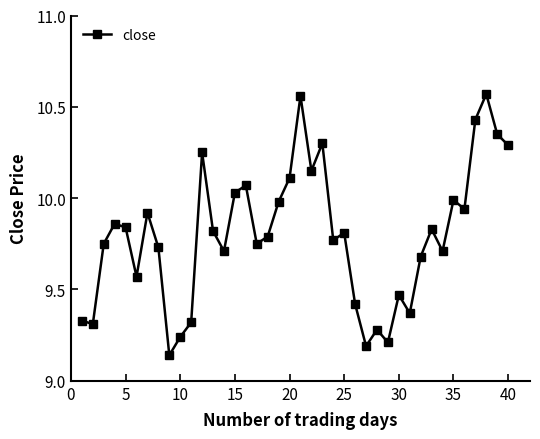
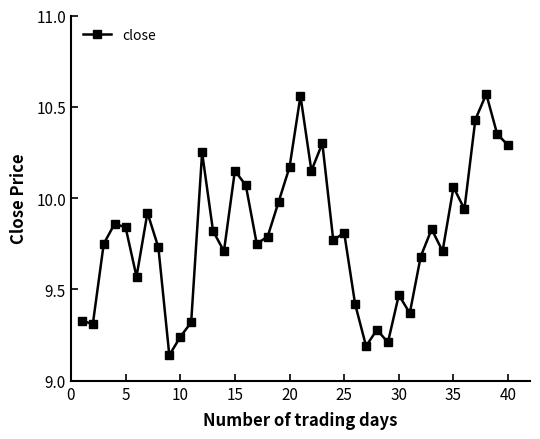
15: 10.03 -> 10.15
20: 10.11 -> 10.17
35: 9.99 -> 10.06
